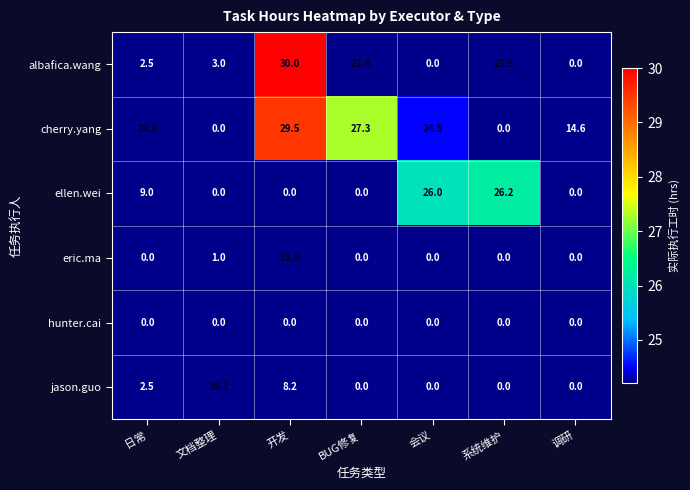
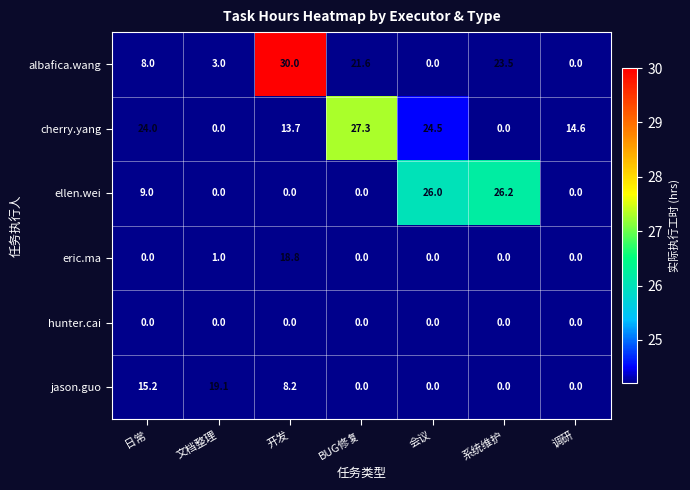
albafica.wang, 日常: 2.5 -> 8.0
cherry.yang, 开发: 29.5 -> 13.7
jason.guo, 日常: 2.5 -> 15.2
